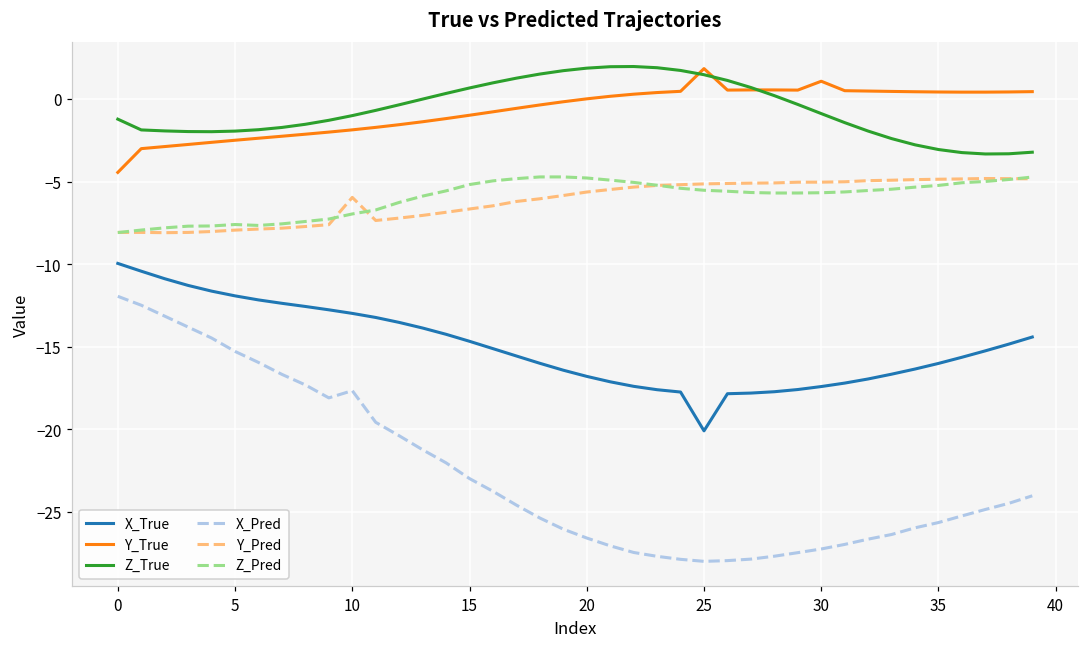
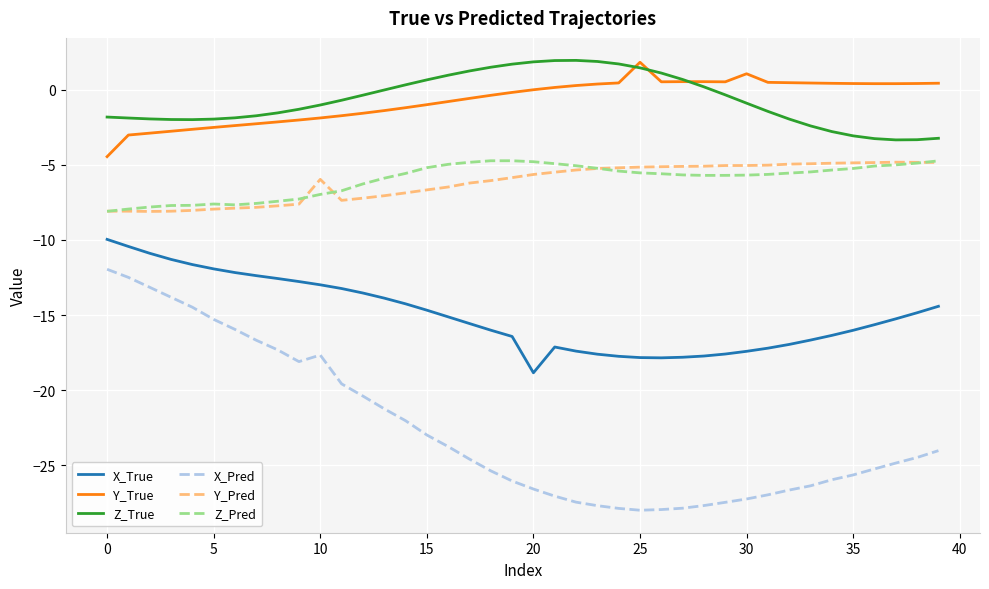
Z_True, 0: -1.2 -> -1.8
X_True, 20: -16.8 -> -18.9
X_True, 25: -20.1 -> -17.8
